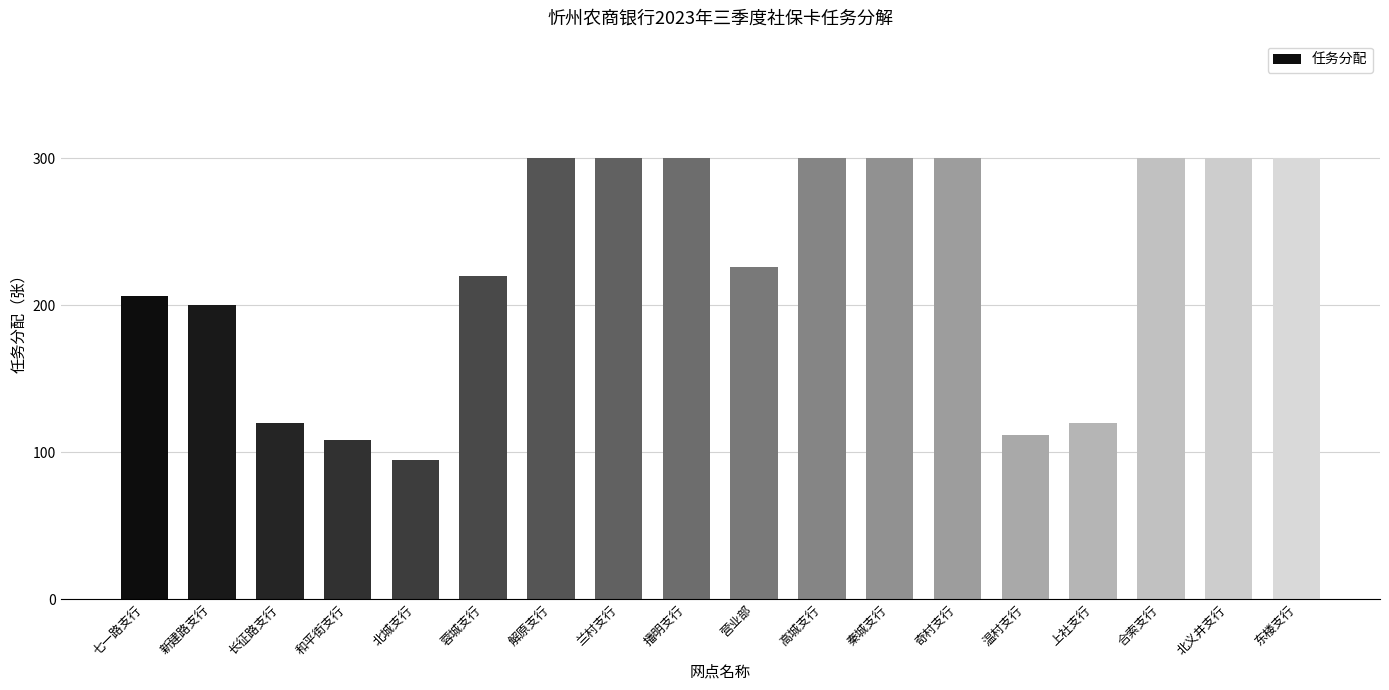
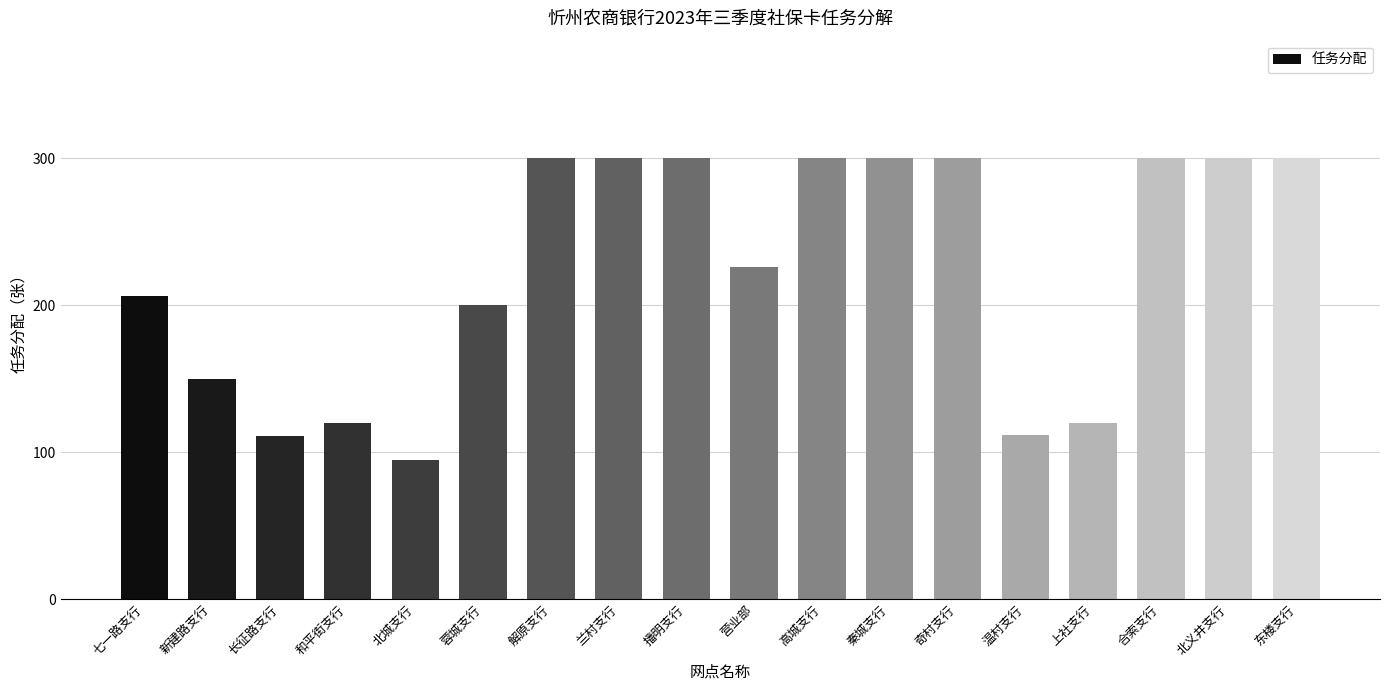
新建路支行: 200 -> 150
长征路支行: 120 -> 111
和平街支行: 108 -> 120
蓉城支行: 220 -> 200
